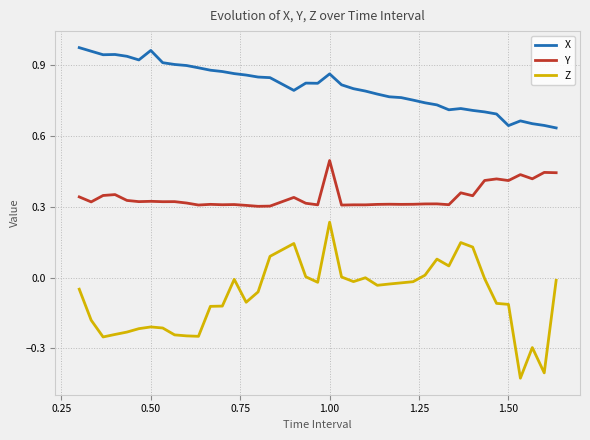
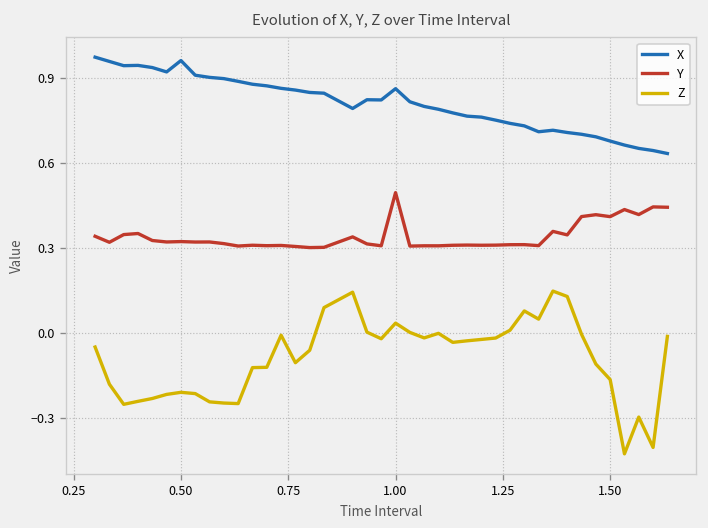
Z, 1.00: 0.23 -> 0.03
X, 1.50: 0.64 -> 0.68
Z, 1.50: -0.11 -> -0.16
